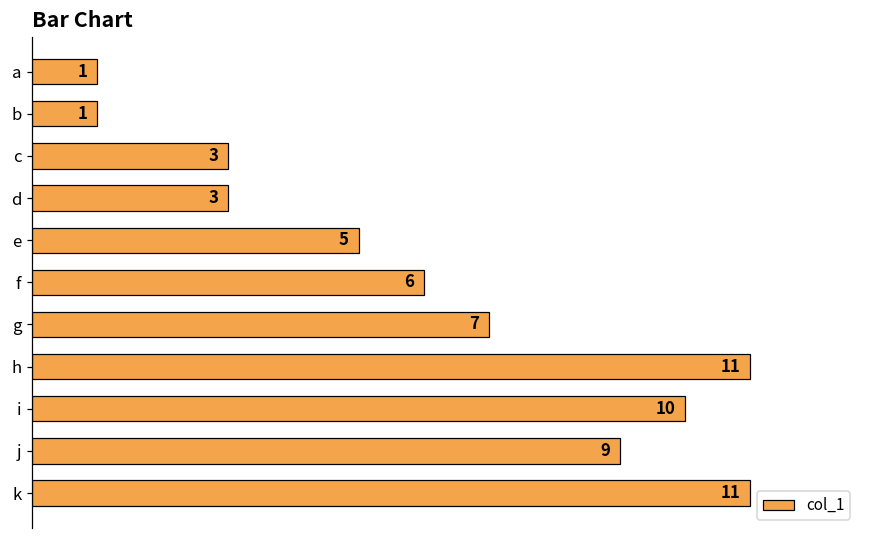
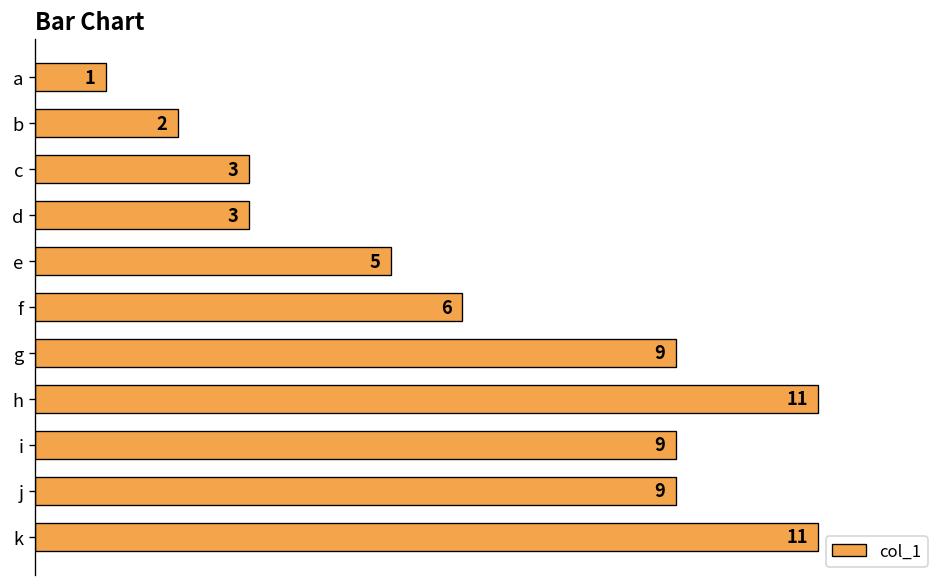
b: 1 -> 2
g: 7 -> 9
i: 10 -> 9
